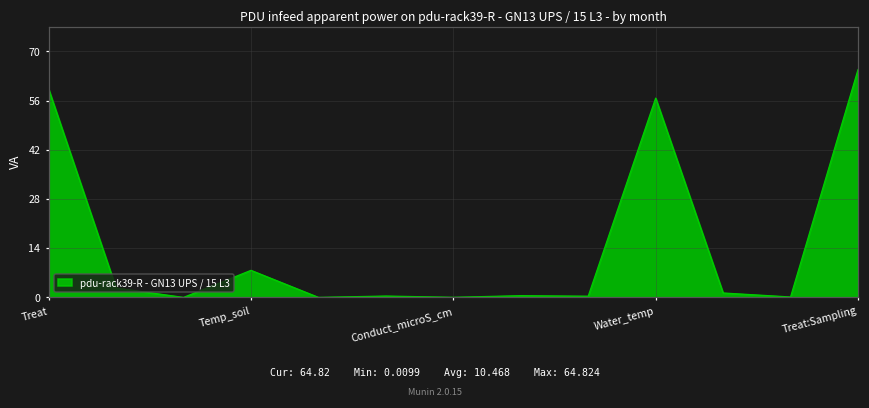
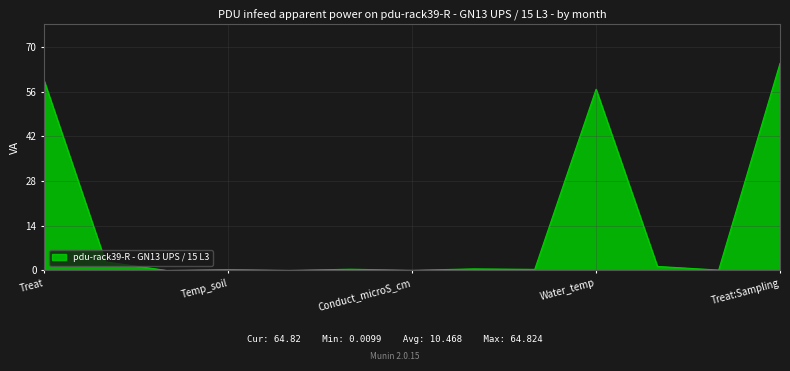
Temp_soil: 8 -> 0
